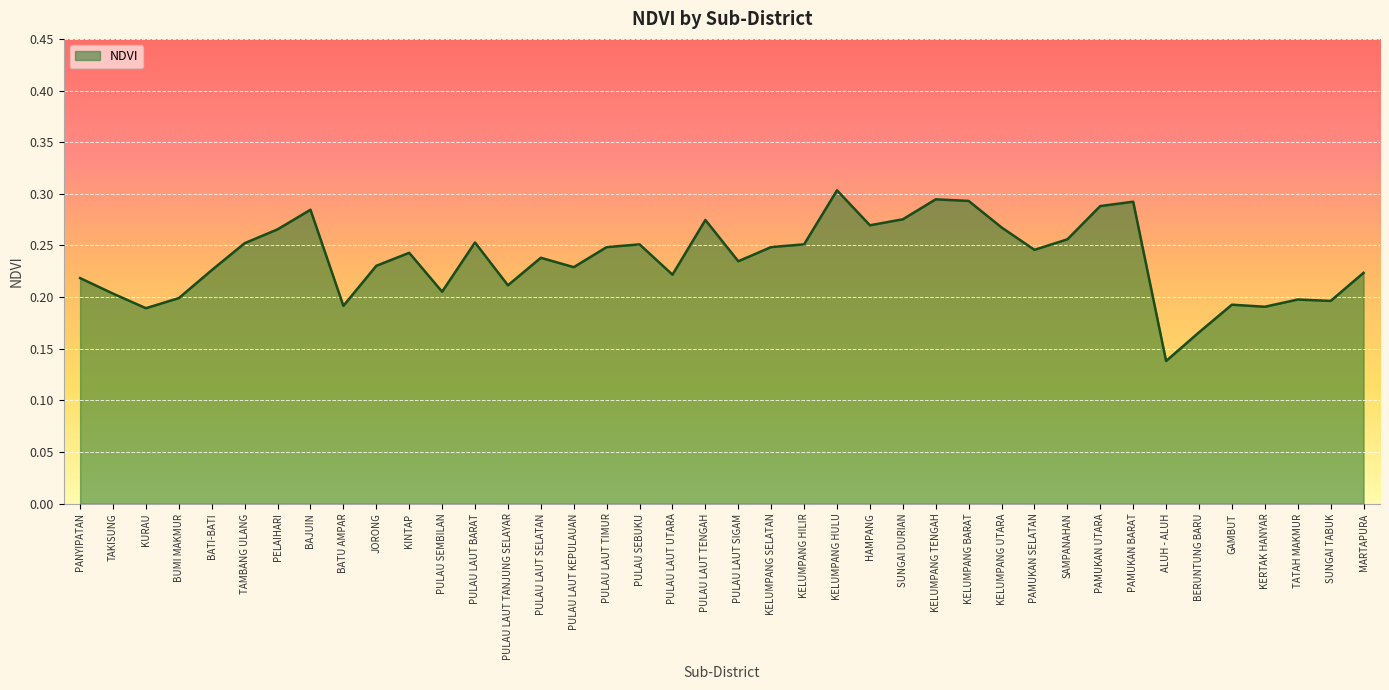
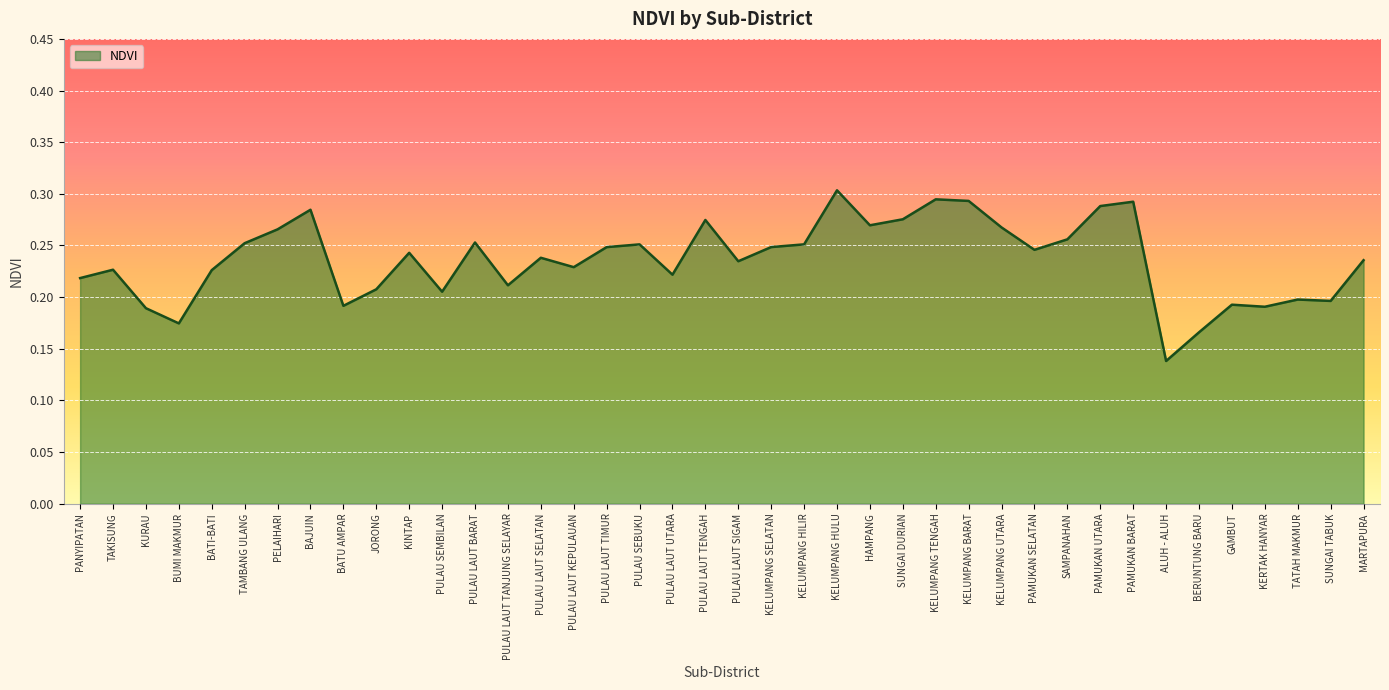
TAKISUNG: 0.203 -> 0.227
BUMI MAKMUR: 0.199 -> 0.175
JORONG: 0.230 -> 0.208
MARTAPURA: 0.223 -> 0.236
